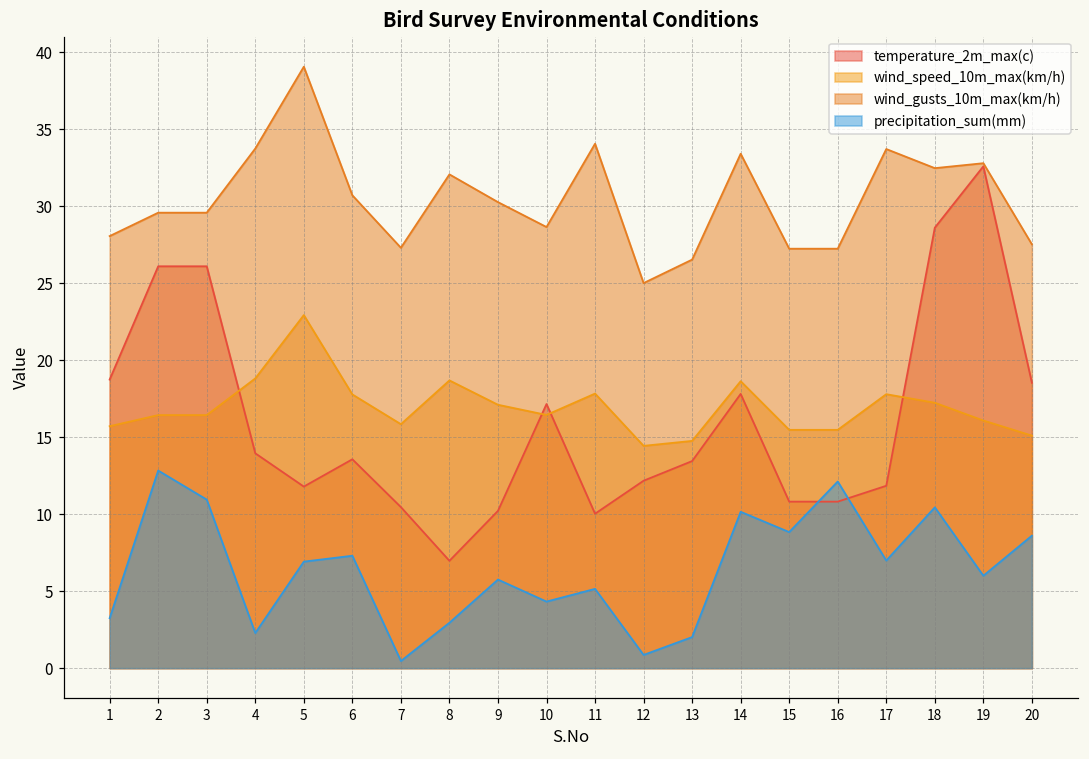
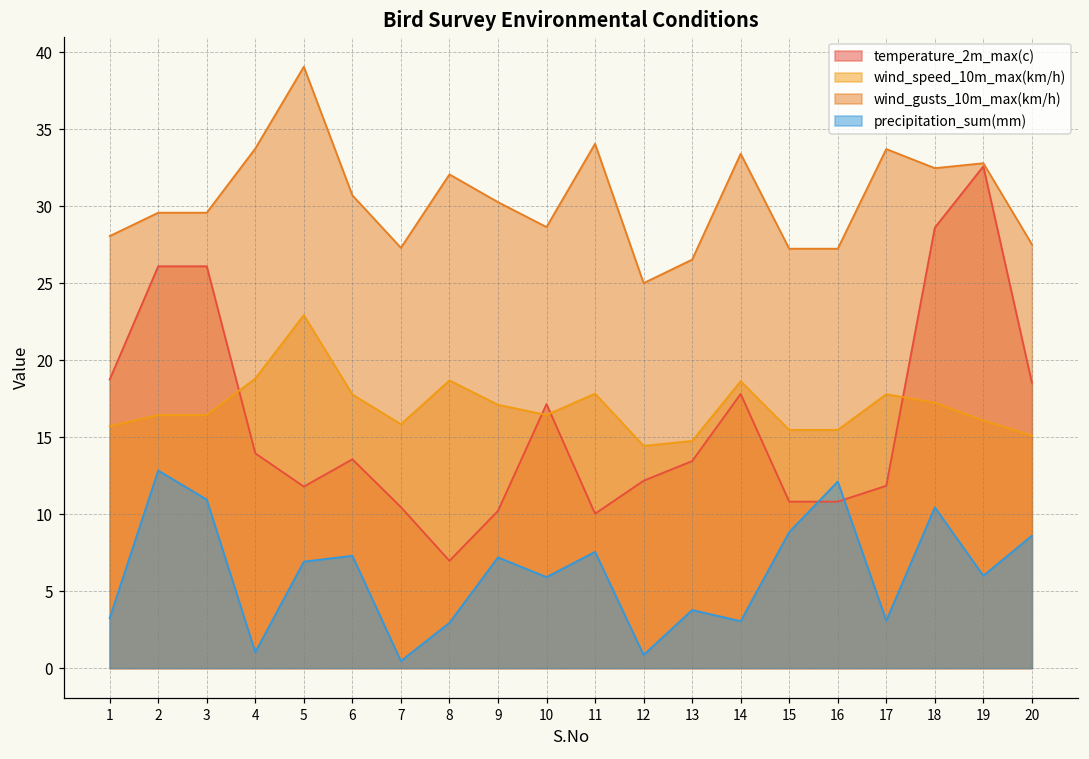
precipitation_sum(mm), 4: 2.3 -> 1.0
precipitation_sum(mm), 9: 5.8 -> 7.2
precipitation_sum(mm), 10: 4.3 -> 5.9
precipitation_sum(mm), 11: 5.1 -> 7.6
precipitation_sum(mm), 13: 2.0 -> 3.8
precipitation_sum(mm), 14: 10.2 -> 3.1
precipitation_sum(mm), 17: 7.0 -> 3.1
